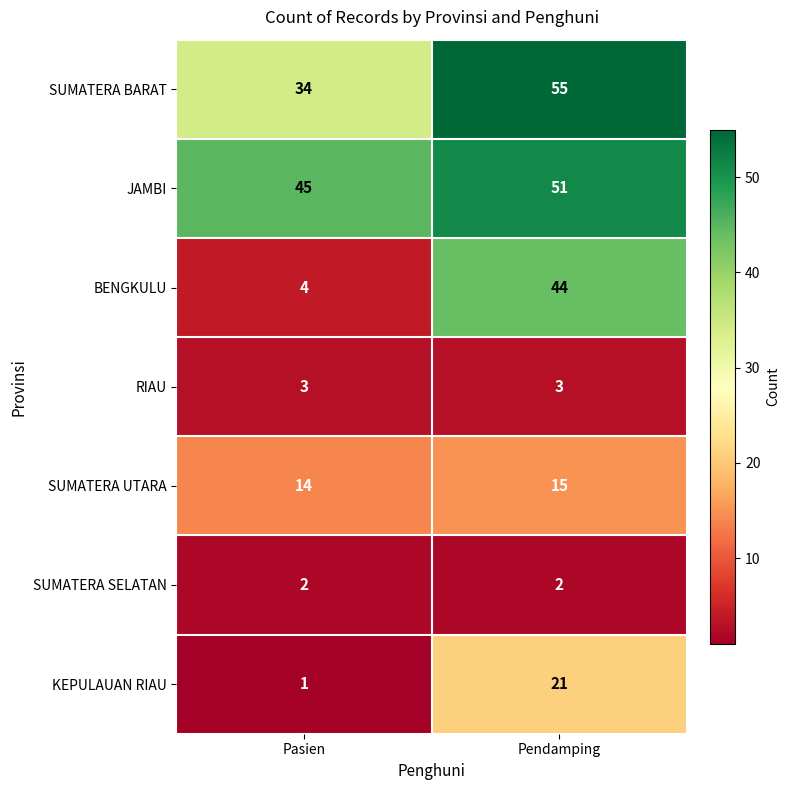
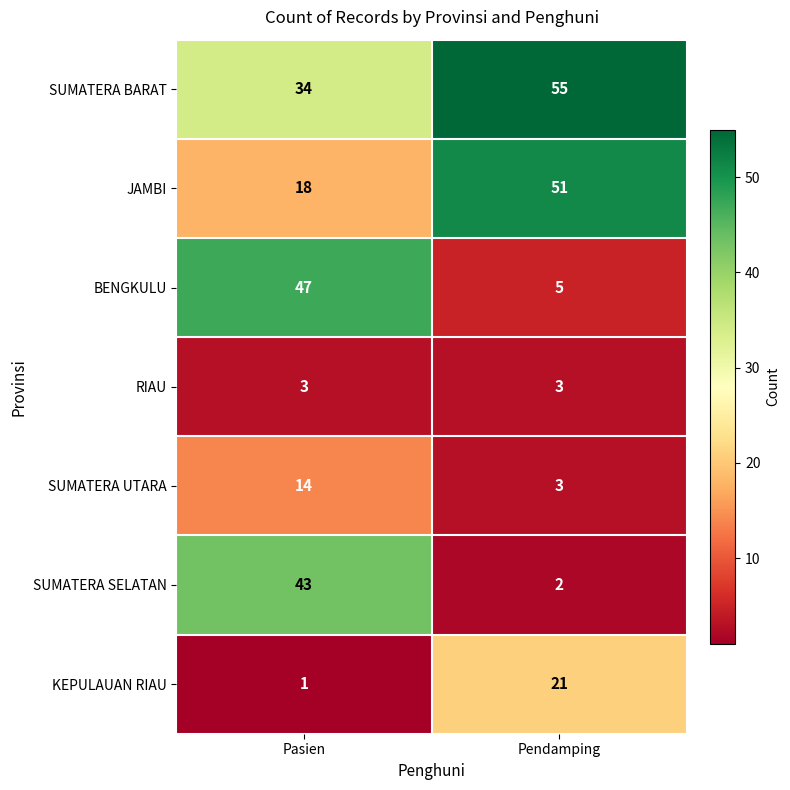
JAMBI, Pasien: 45 -> 18
BENGKULU, Pasien: 4 -> 47
BENGKULU, Pendamping: 44 -> 5
SUMATERA UTARA, Pendamping: 15 -> 3
SUMATERA SELATAN, Pasien: 2 -> 43
